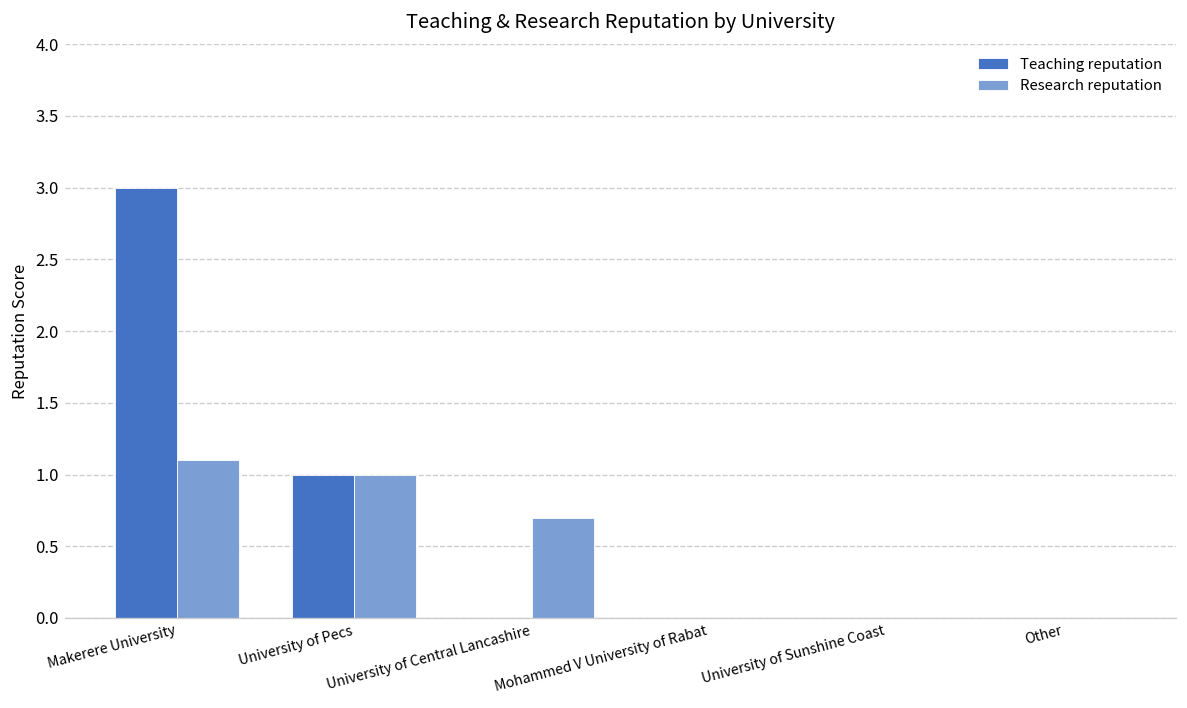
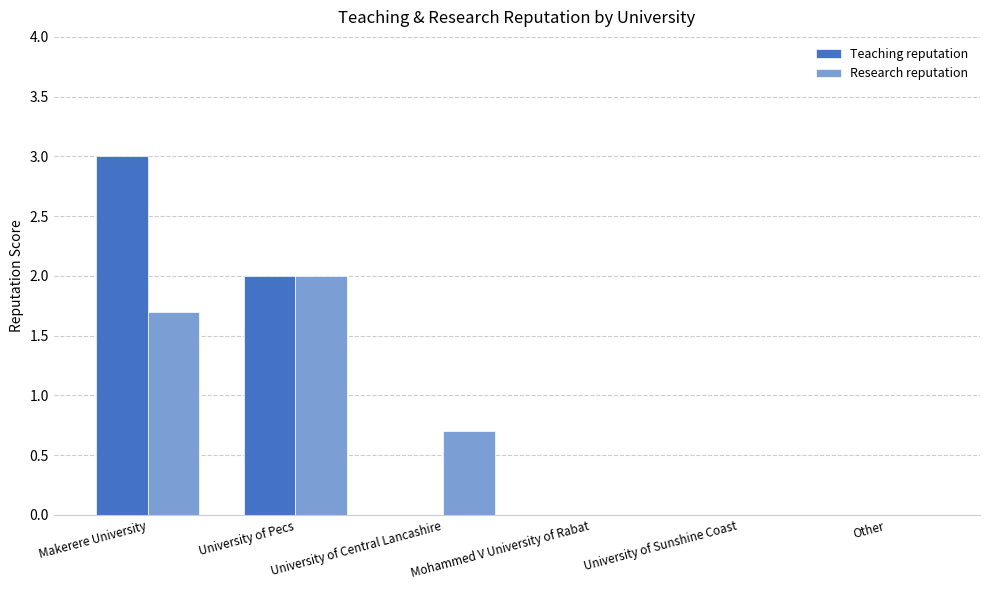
Research reputation, Makerere University: 1.1 -> 1.7
Teaching reputation, University of Pecs: 1 -> 2
Research reputation, University of Pecs: 1 -> 2
